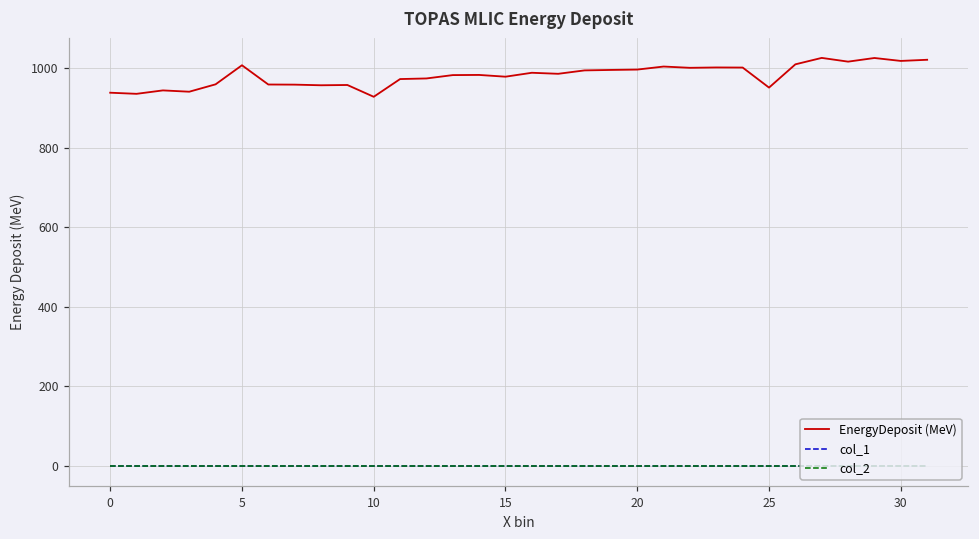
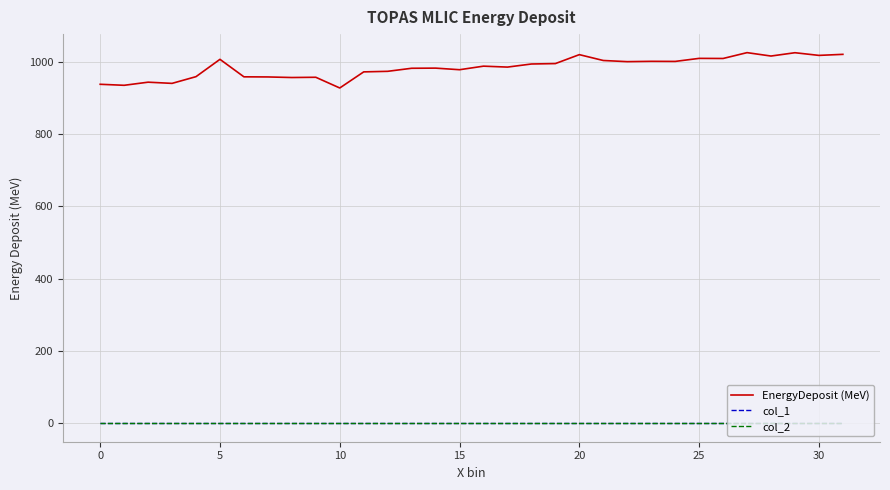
EnergyDeposit (MeV), 20: 1000 -> 1020
EnergyDeposit (MeV), 25: 950 -> 1010
